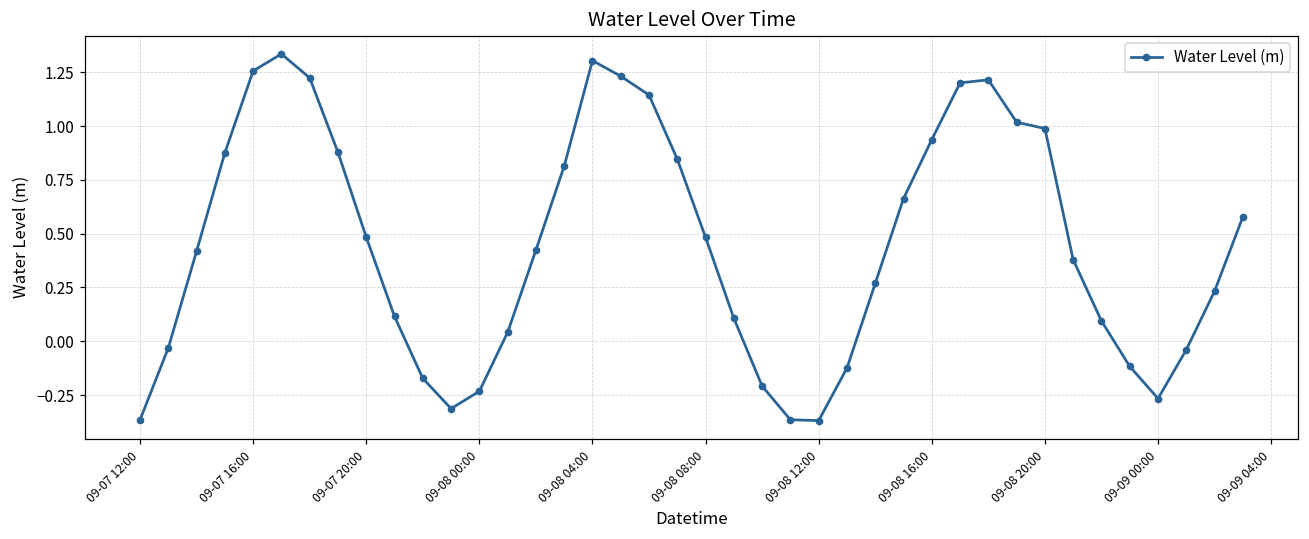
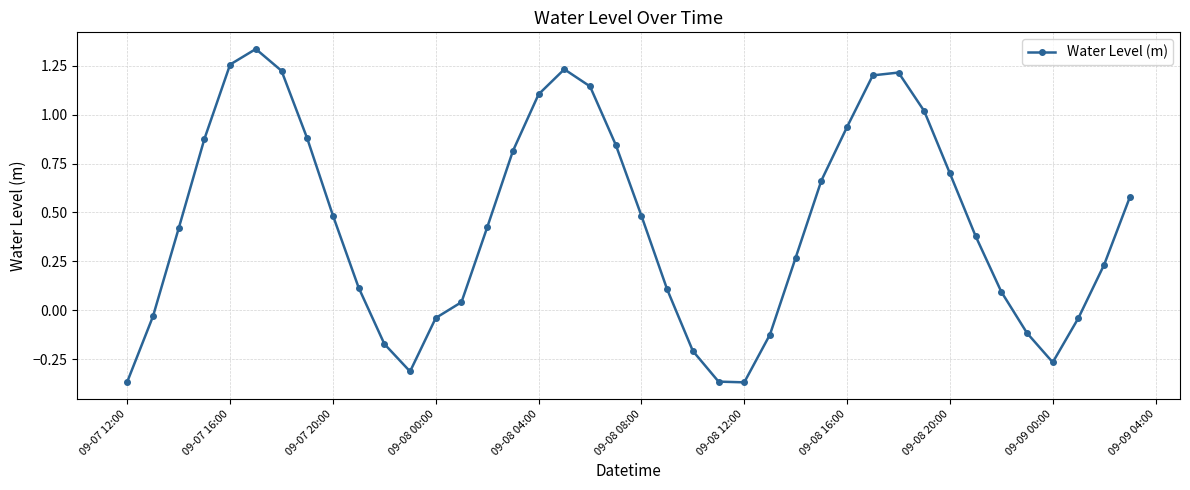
09-08 00:00: -0.23 -> -0.04
09-08 04:00: 1.30 -> 1.10
09-08 20:00: 0.99 -> 0.70
